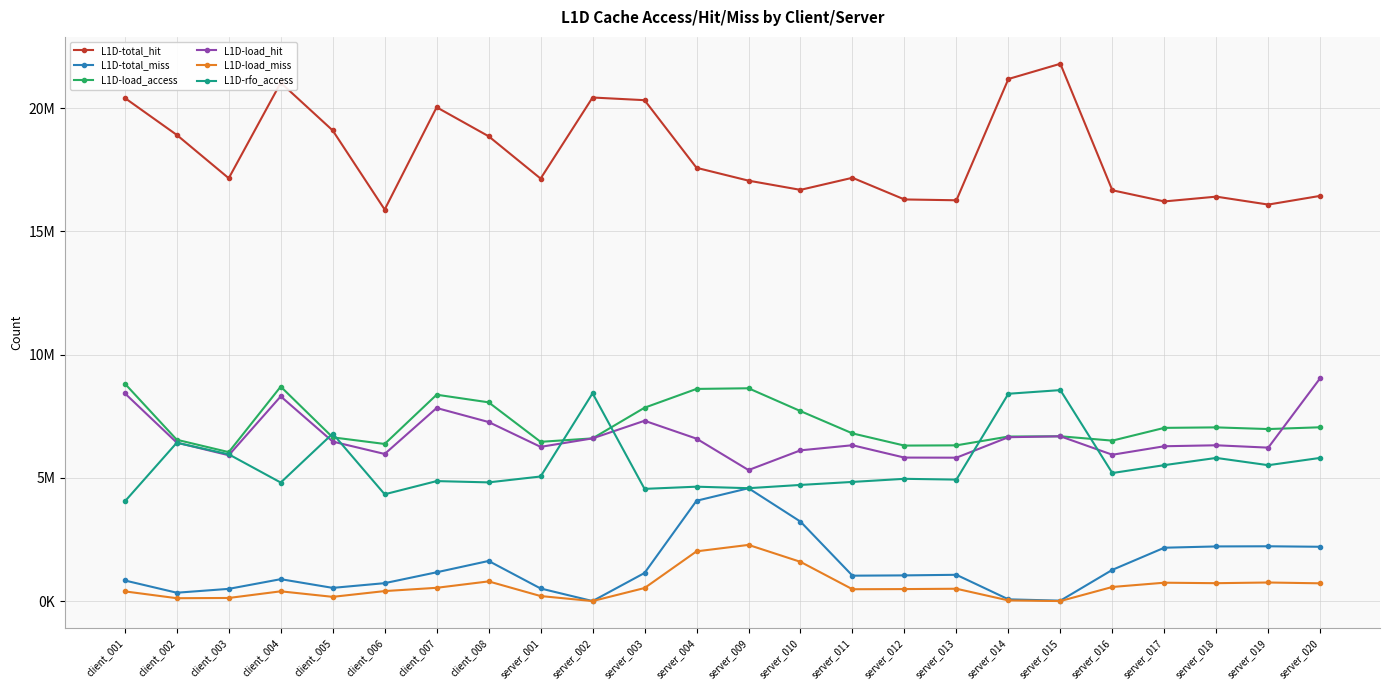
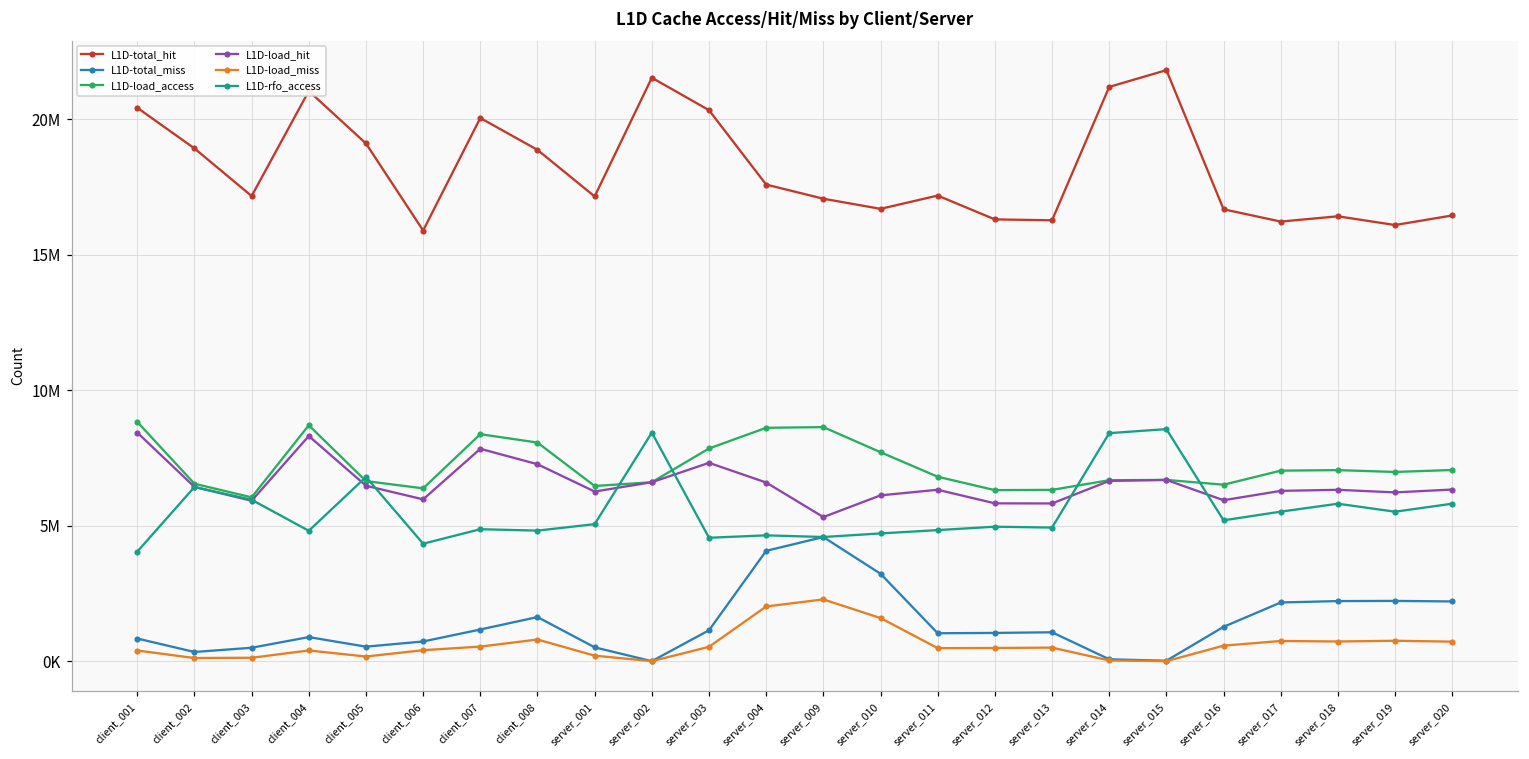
L1D-total_hit, server_002: 20400000 -> 21500000
L1D-load_hit, server_020: 9000000 -> 6300000
